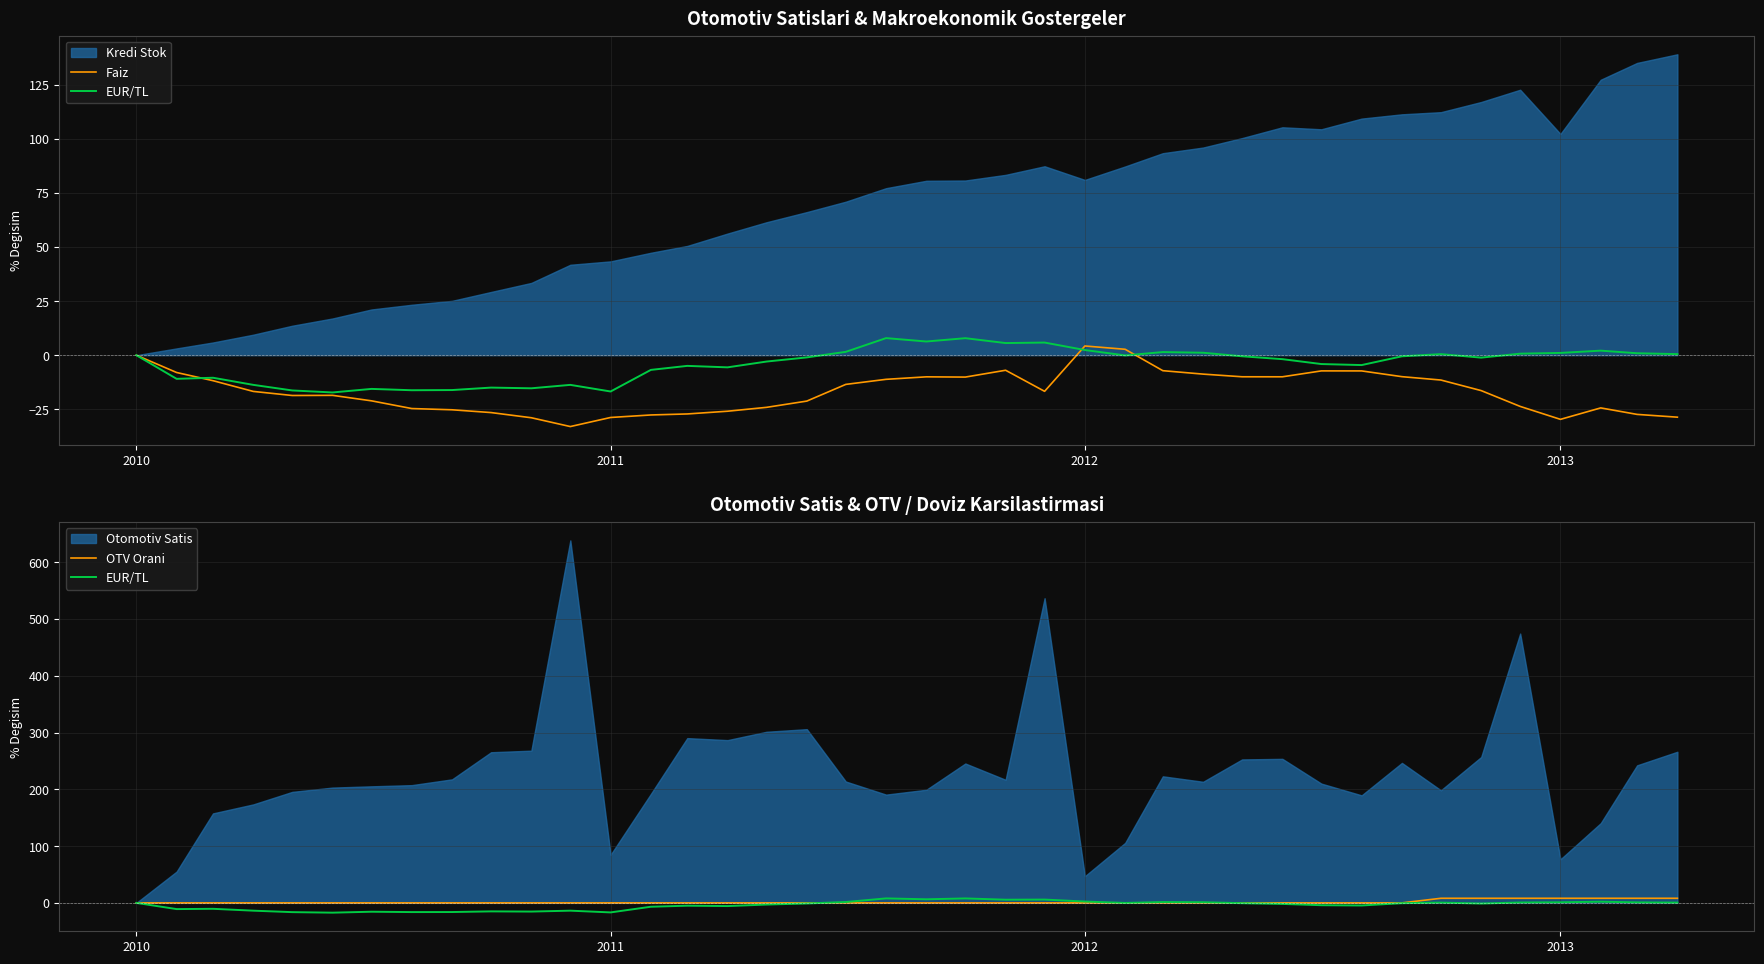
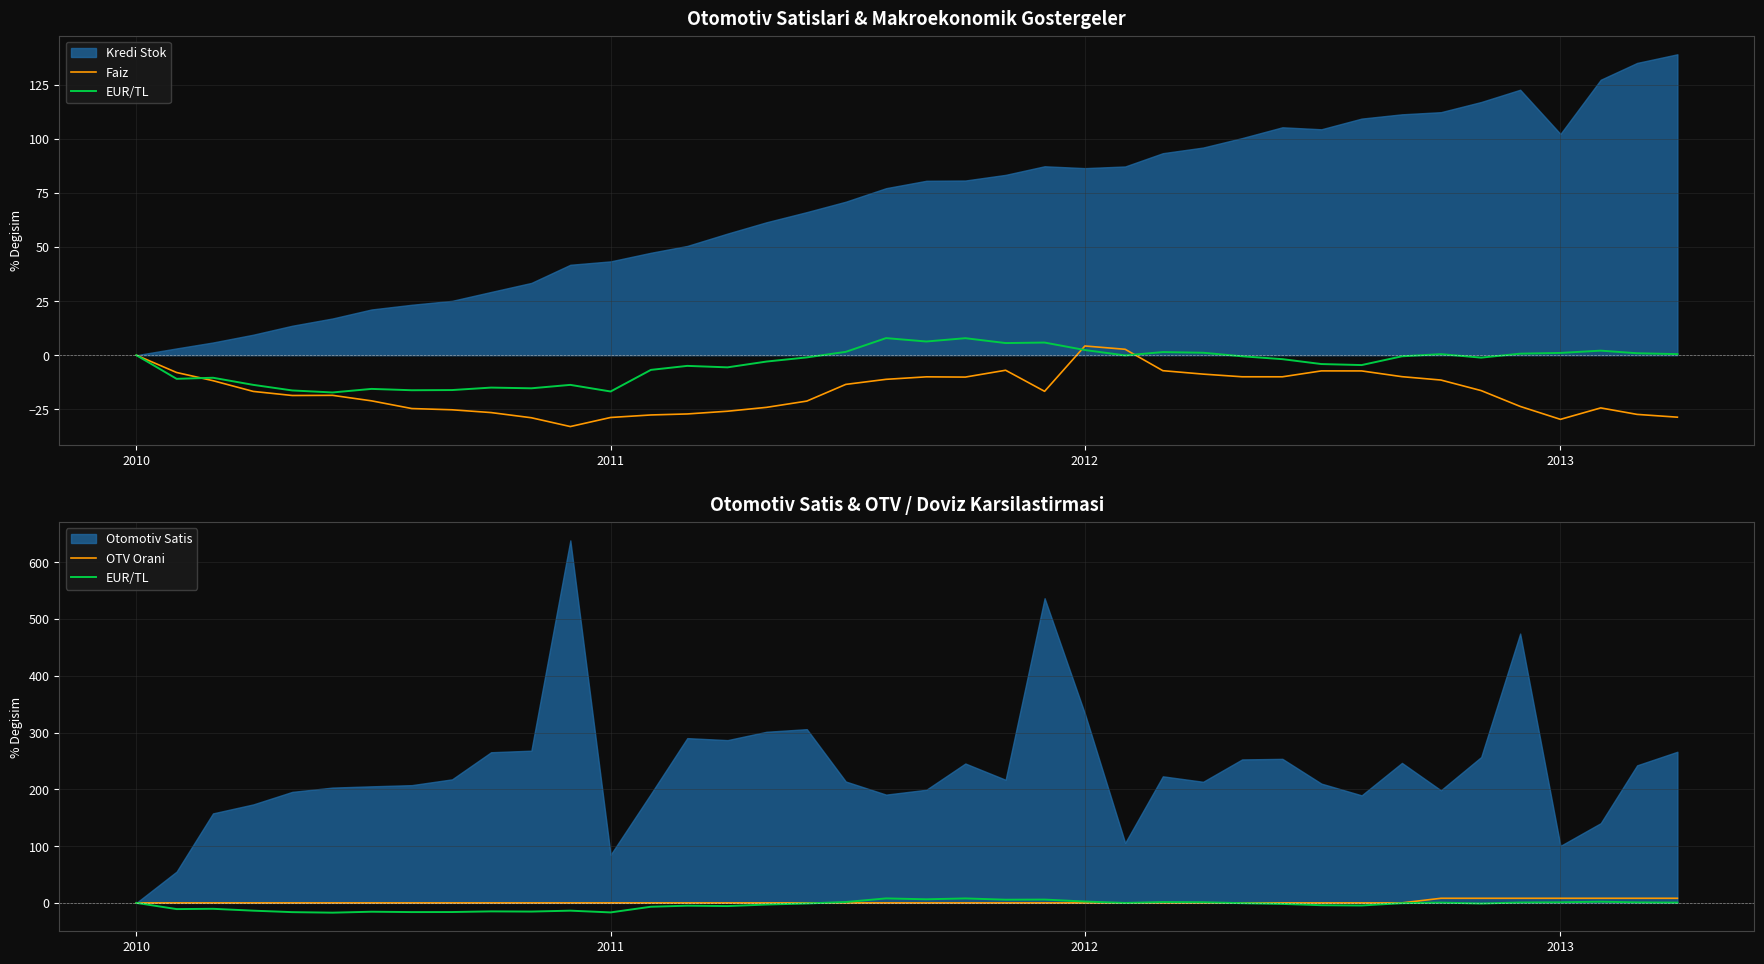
Otomotiv Satislari & Makroekonomik Gostergeler, Kredi Stok, 2012: 81 -> 86
Otomotiv Satis & OTV / Doviz Karsilastirmasi, Otomotiv Satis, 2012: 50 -> 330
Otomotiv Satis & OTV / Doviz Karsilastirmasi, Otomotiv Satis, 2013: 80 -> 100
